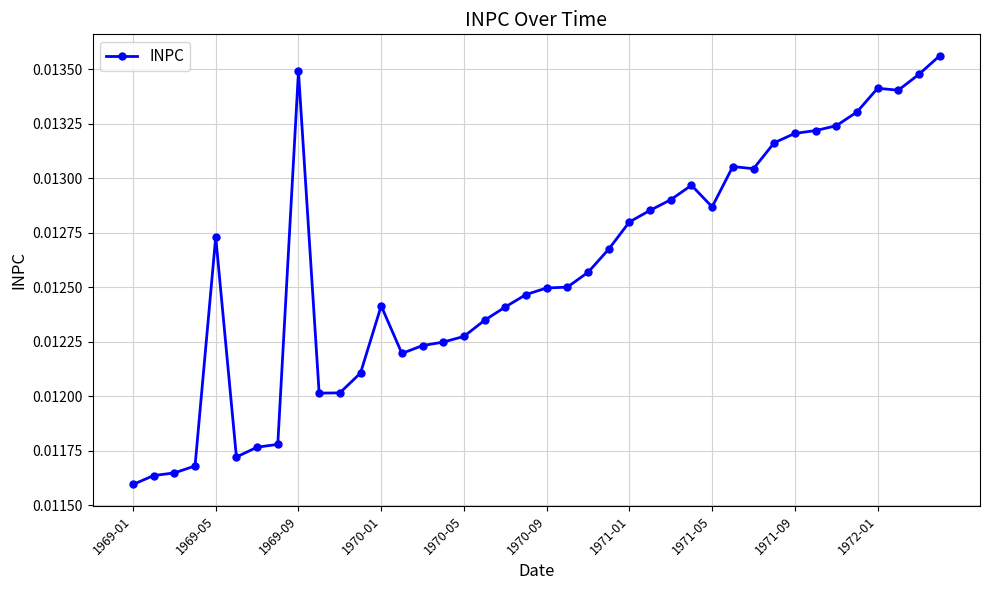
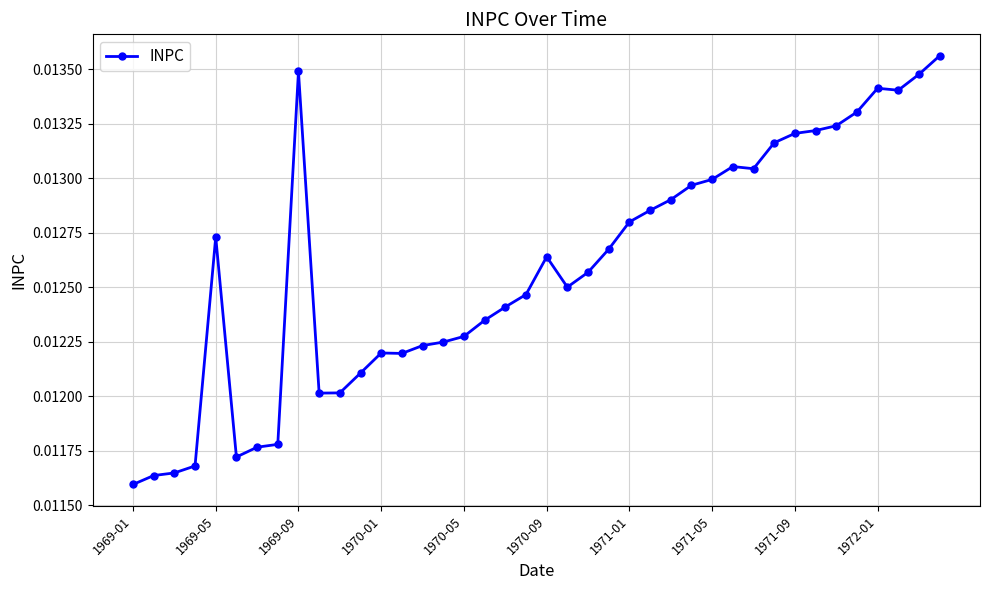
1970-01: 0.01241 -> 0.01220
1970-09: 0.01250 -> 0.01264
1971-05: 0.01287 -> 0.01299
